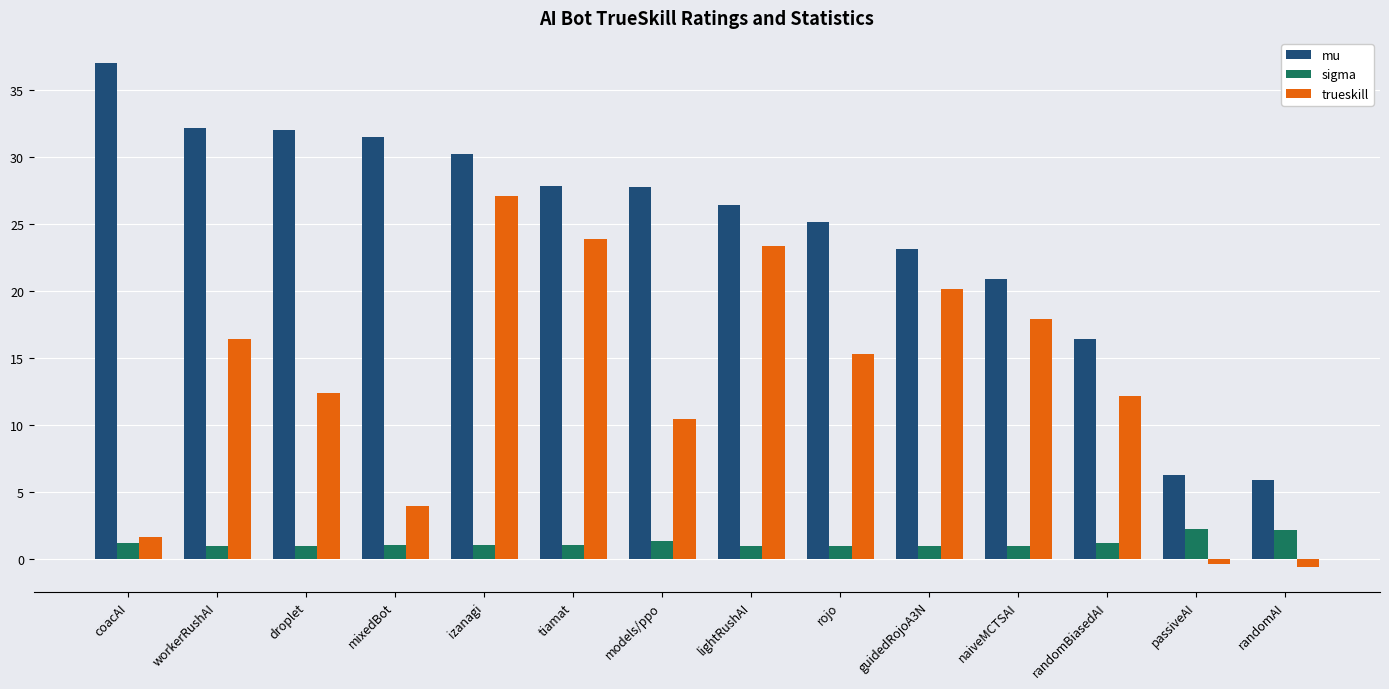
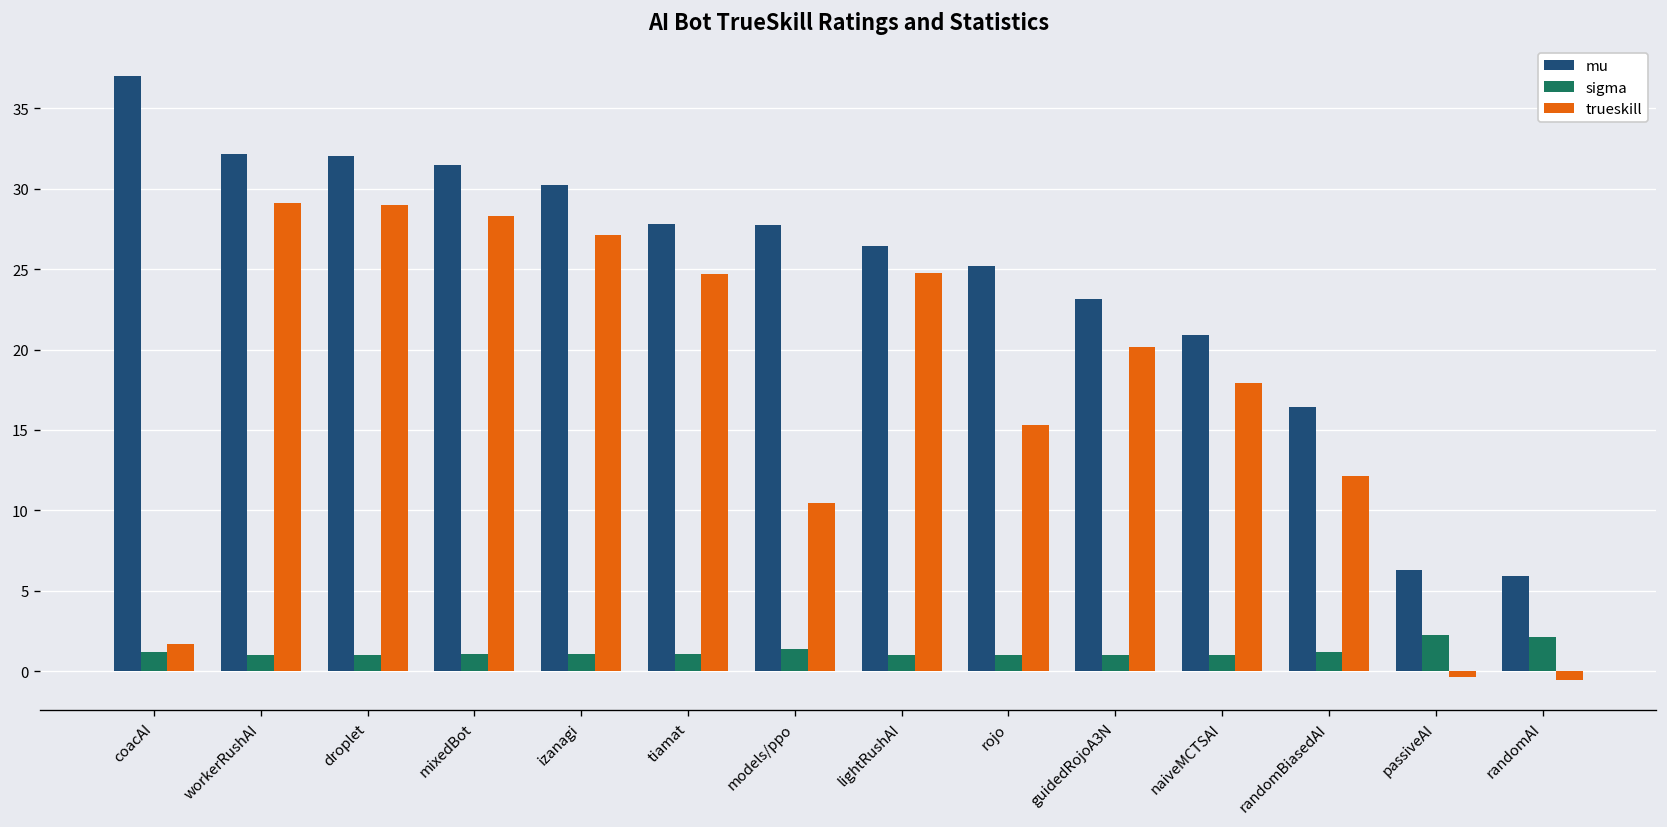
trueskill, workerRushAI: 16.4 -> 29.1
trueskill, droplet: 12.4 -> 29.0
trueskill, mixedBot: 4.0 -> 28.3
trueskill, tiamat: 23.9 -> 24.7
trueskill, lightRushAI: 23.4 -> 24.8
